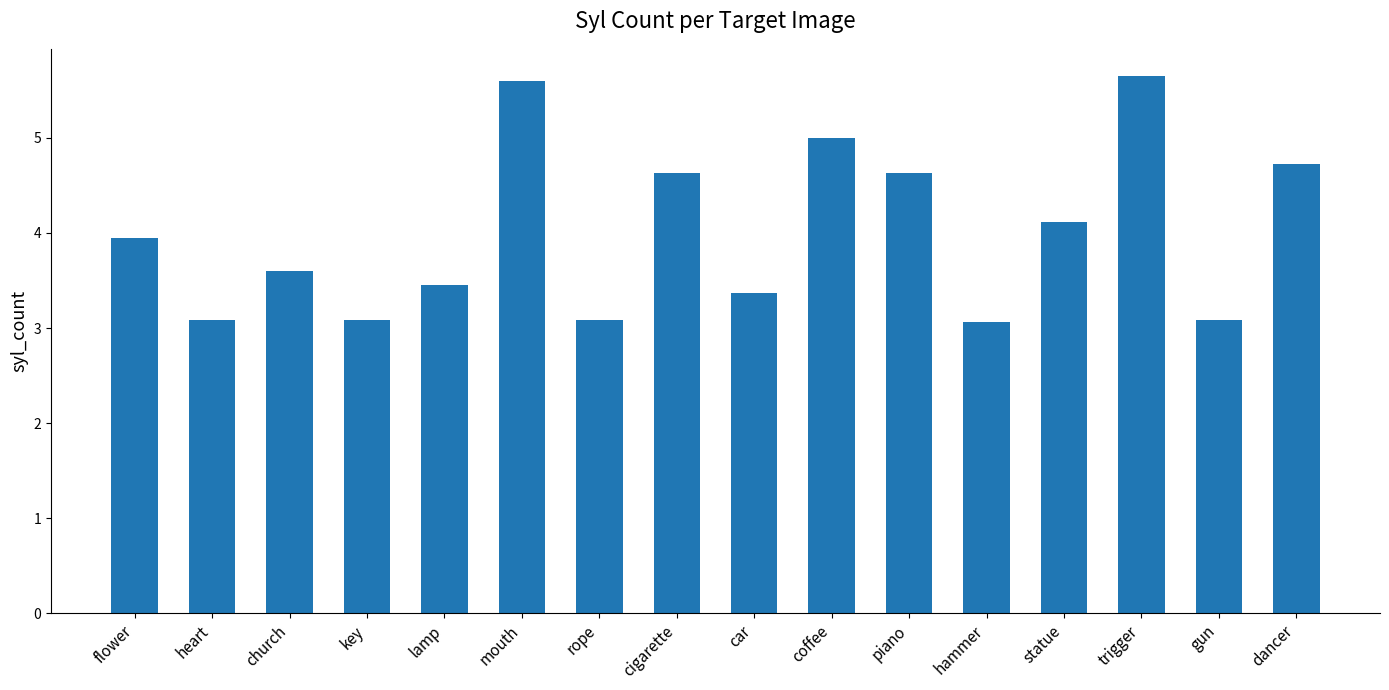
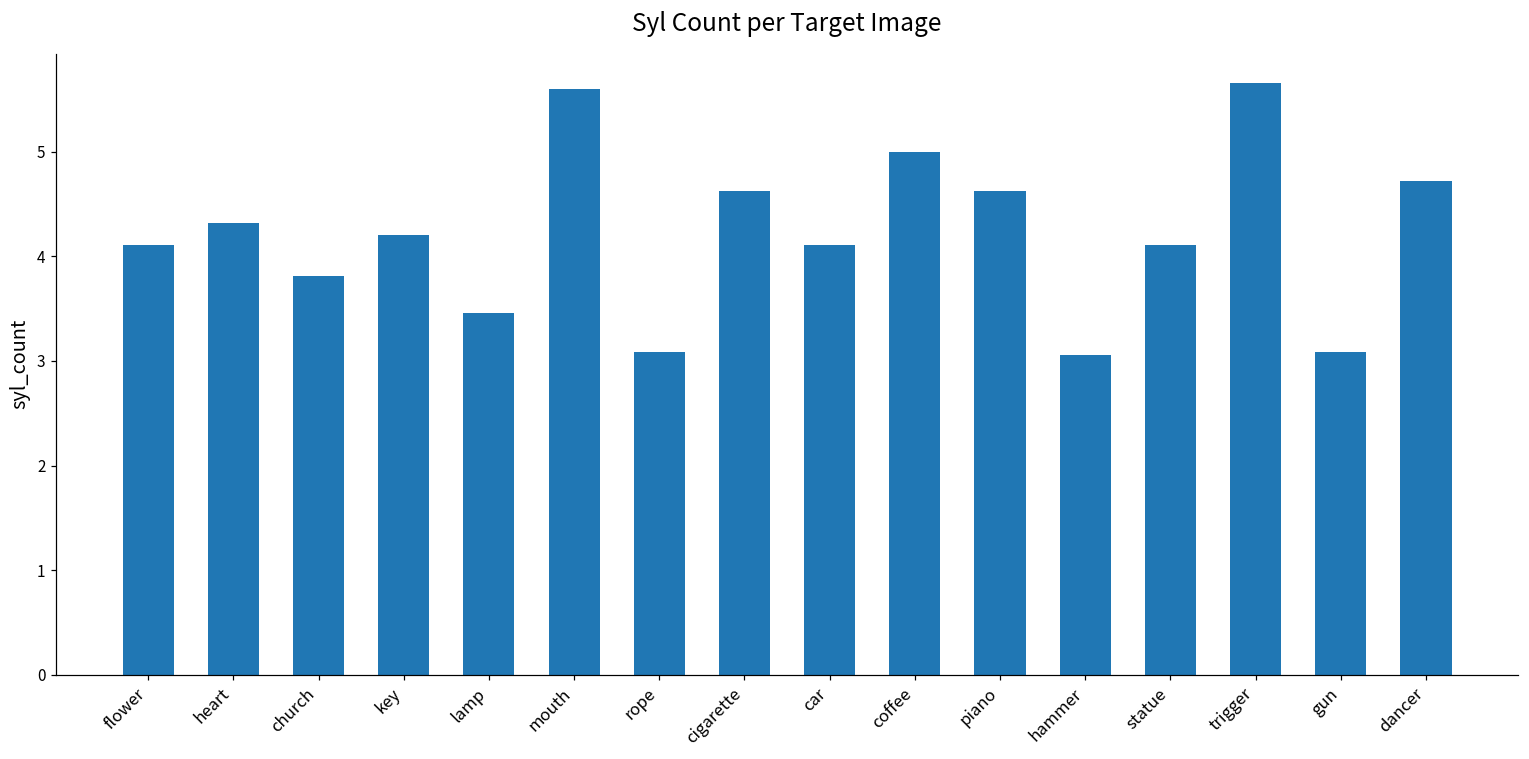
flower: 4.0 -> 4.1
heart: 3.1 -> 4.3
church: 3.6 -> 3.8
key: 3.1 -> 4.2
car: 3.4 -> 4.1
